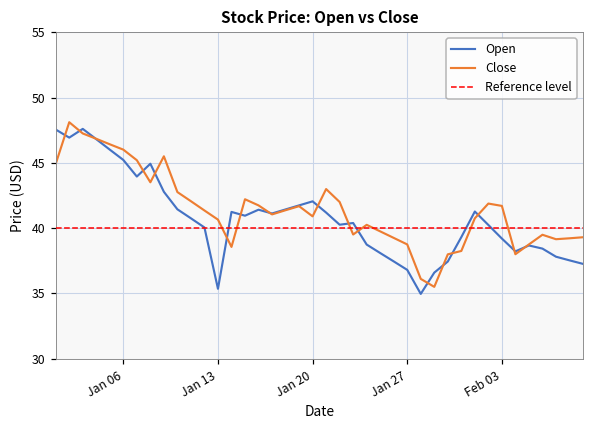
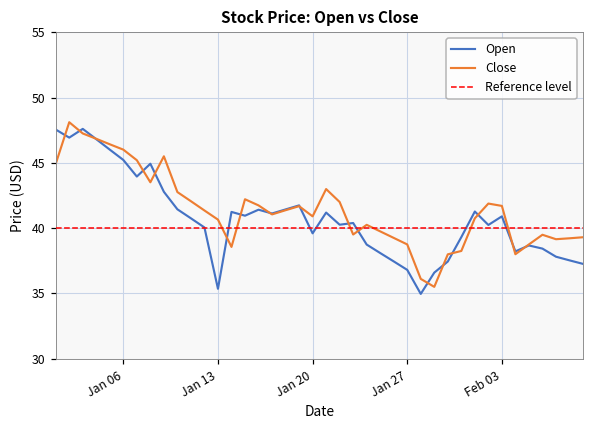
Open, Jan 20: 42.1 -> 39.6
Open, Feb 03: 39.2 -> 40.9
